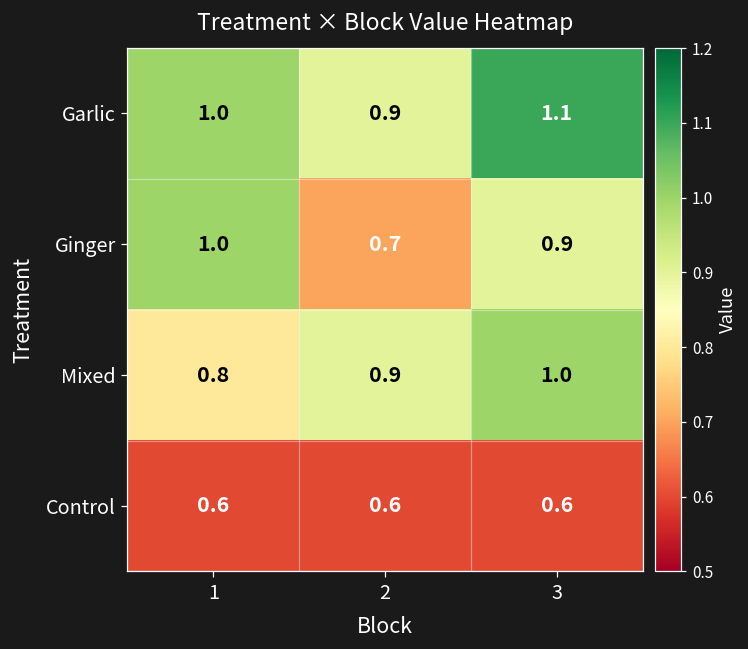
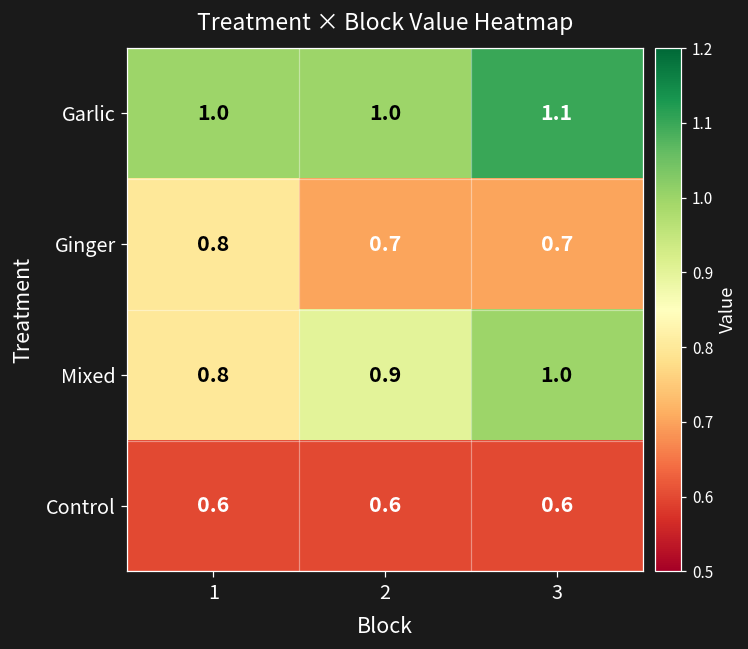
Garlic, 2: 0.9 -> 1.0
Ginger, 1: 1.0 -> 0.8
Ginger, 3: 0.9 -> 0.7
